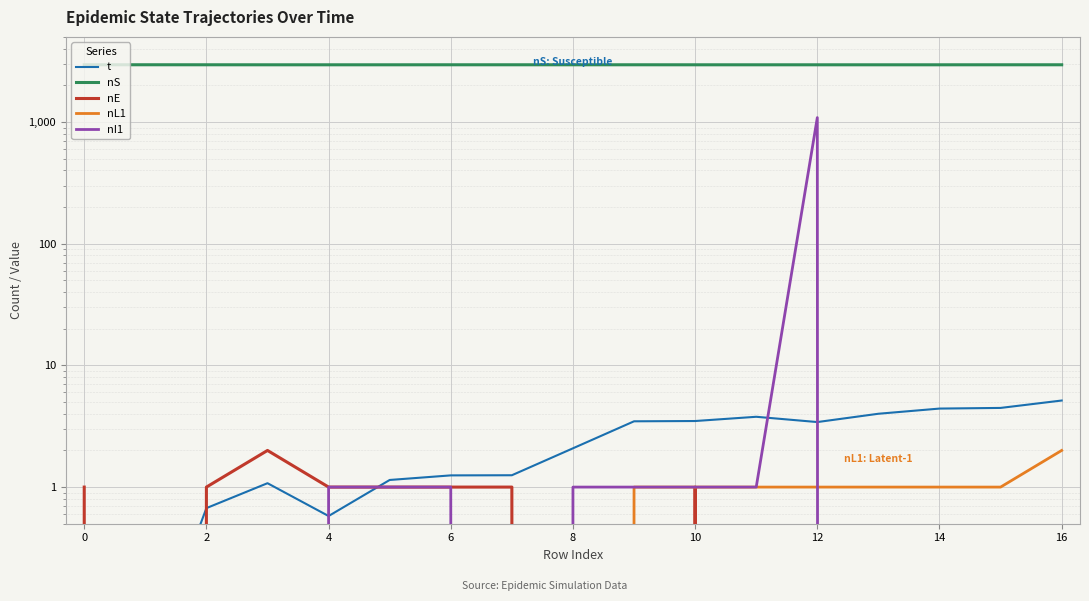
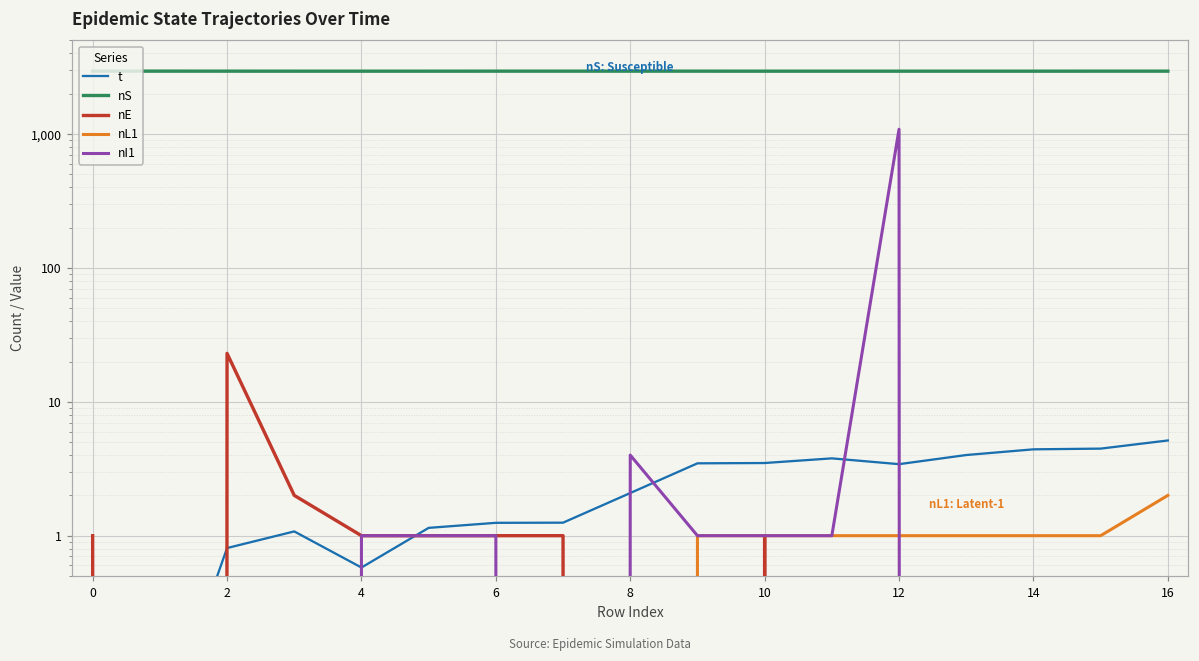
t, 2: 0.7 -> 0.8
nE, 2: 1 -> 23
nI1, 8: 1 -> 4
